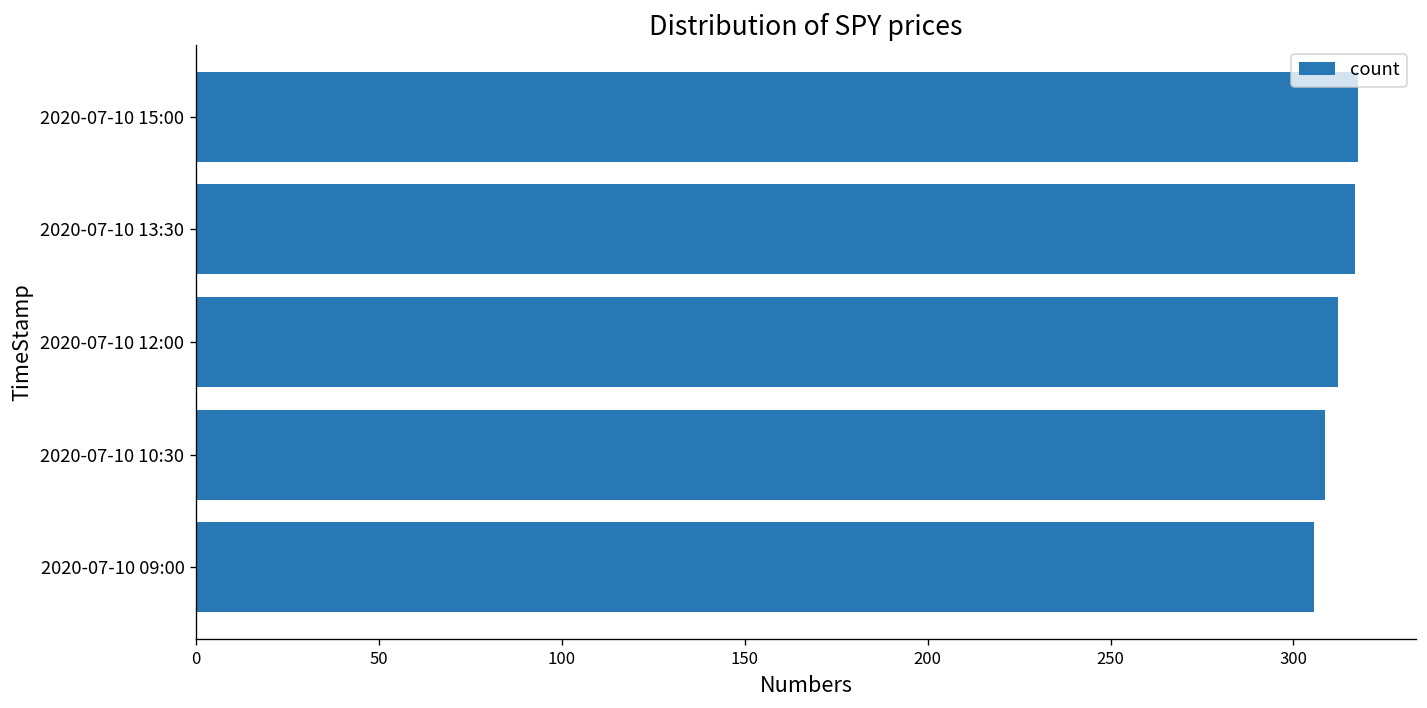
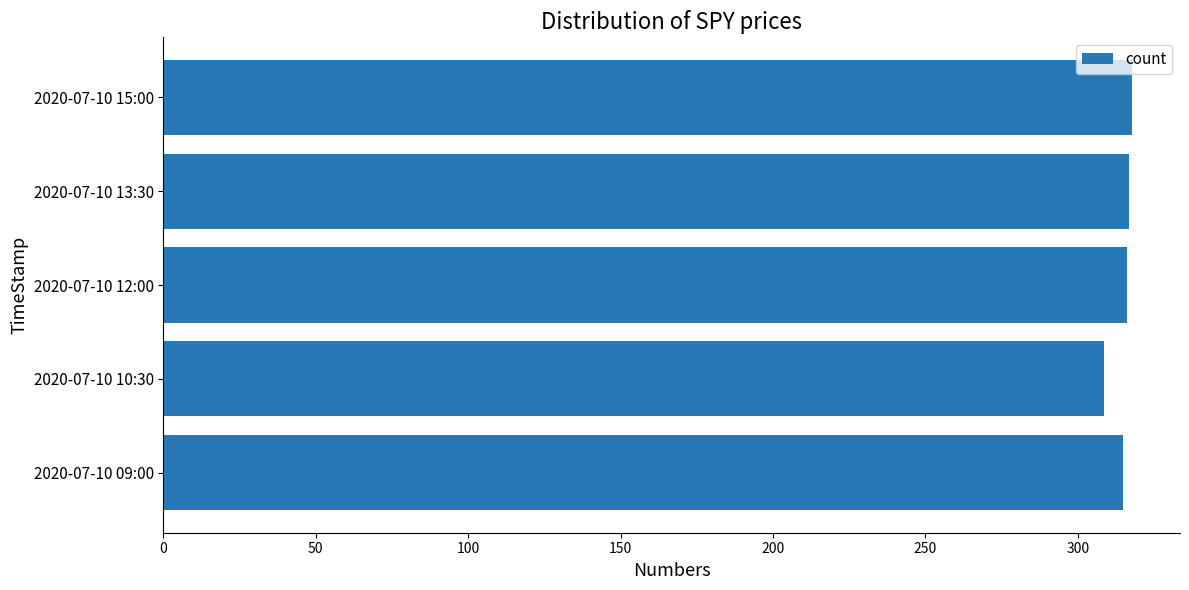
2020-07-10 12:00: 312 -> 316
2020-07-10 09:00: 306 -> 315
